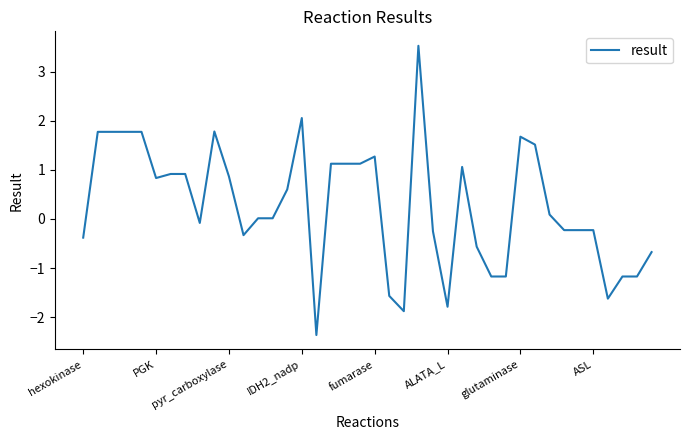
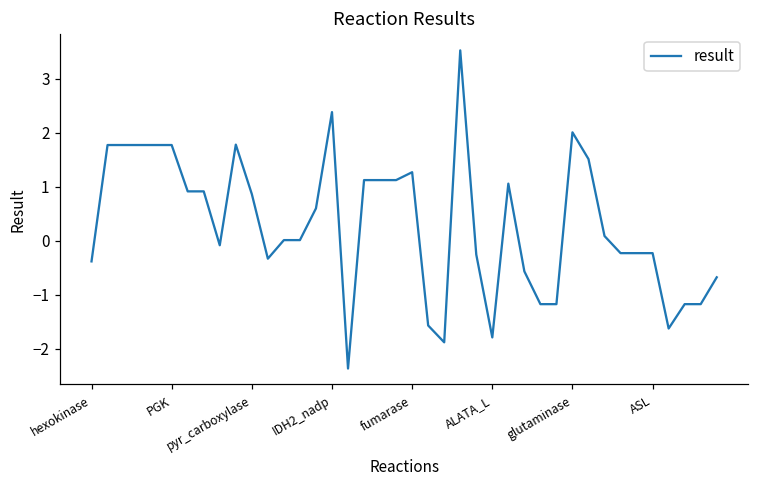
PGK: 0.8 -> 1.8
IDH2_nadp: 2.1 -> 2.4
glutaminase: 1.7 -> 2.0
